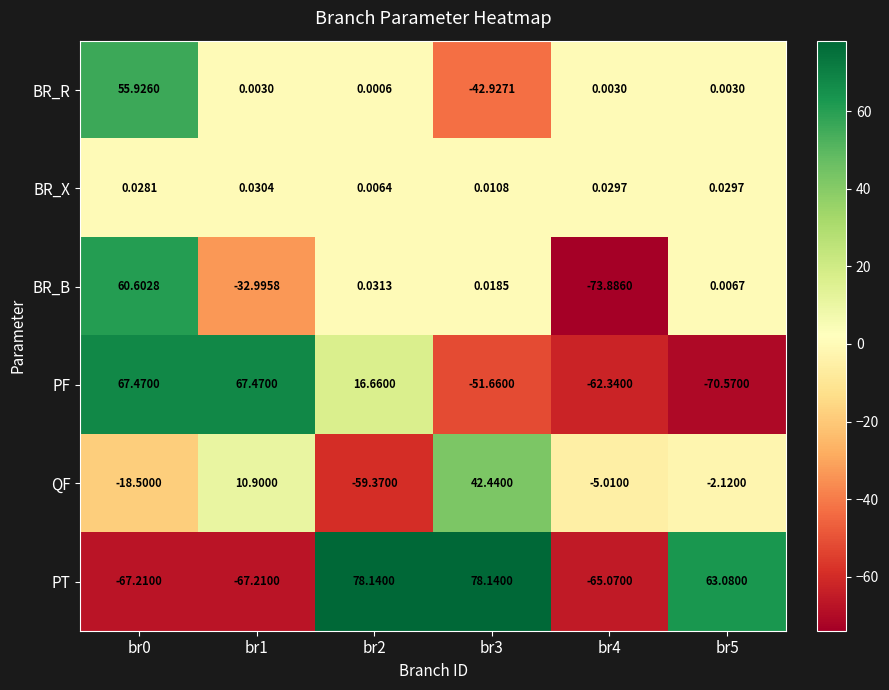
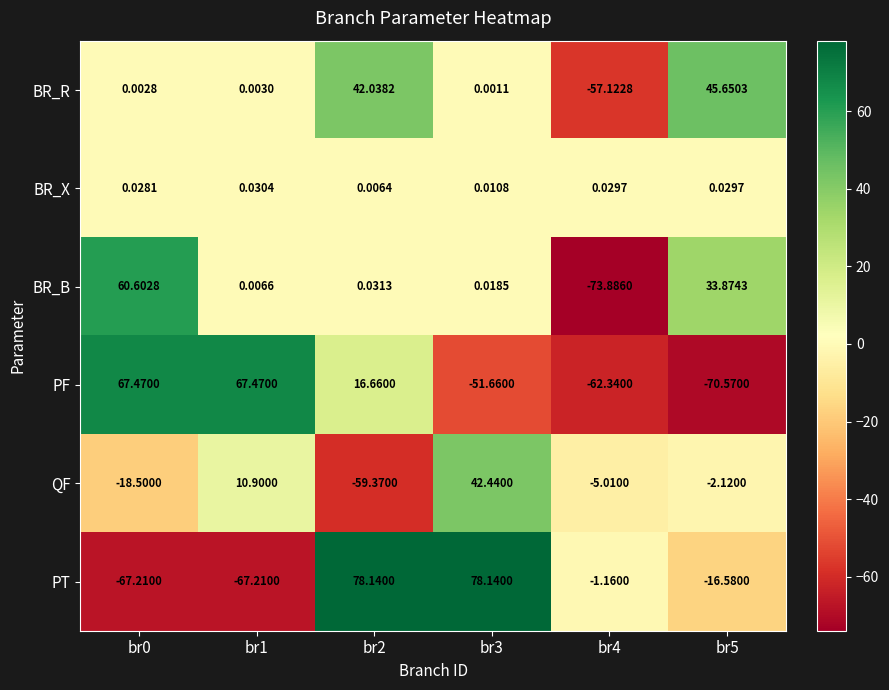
BR_R, br0: 55.9260 -> 0.0028
BR_R, br2: 0.0006 -> 42.0382
BR_R, br3: -42.9271 -> 0.0011
BR_R, br4: 0.0030 -> -57.1228
BR_R, br5: 0.0030 -> 45.6503
BR_B, br1: -32.9958 -> 0.0066
BR_B, br5: 0.0067 -> 33.8743
PT, br4: -65.0700 -> -1.1600
PT, br5: 63.0800 -> -16.5800
